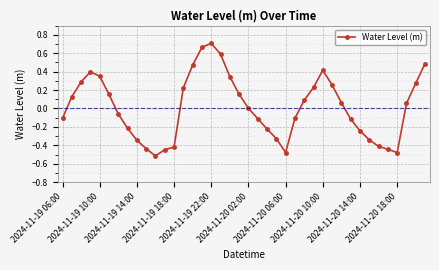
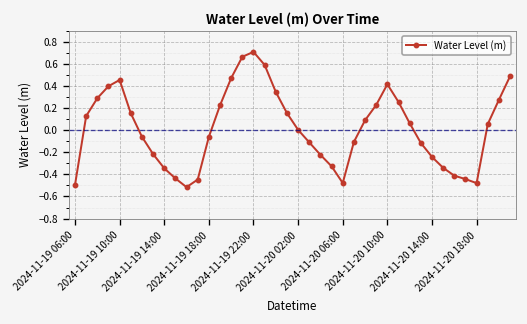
2024-11-19 06:00: -0.1 -> -0.5
2024-11-19 10:00: 0.4 -> 0.5
2024-11-19 18:00: -0.4 -> -0.1
